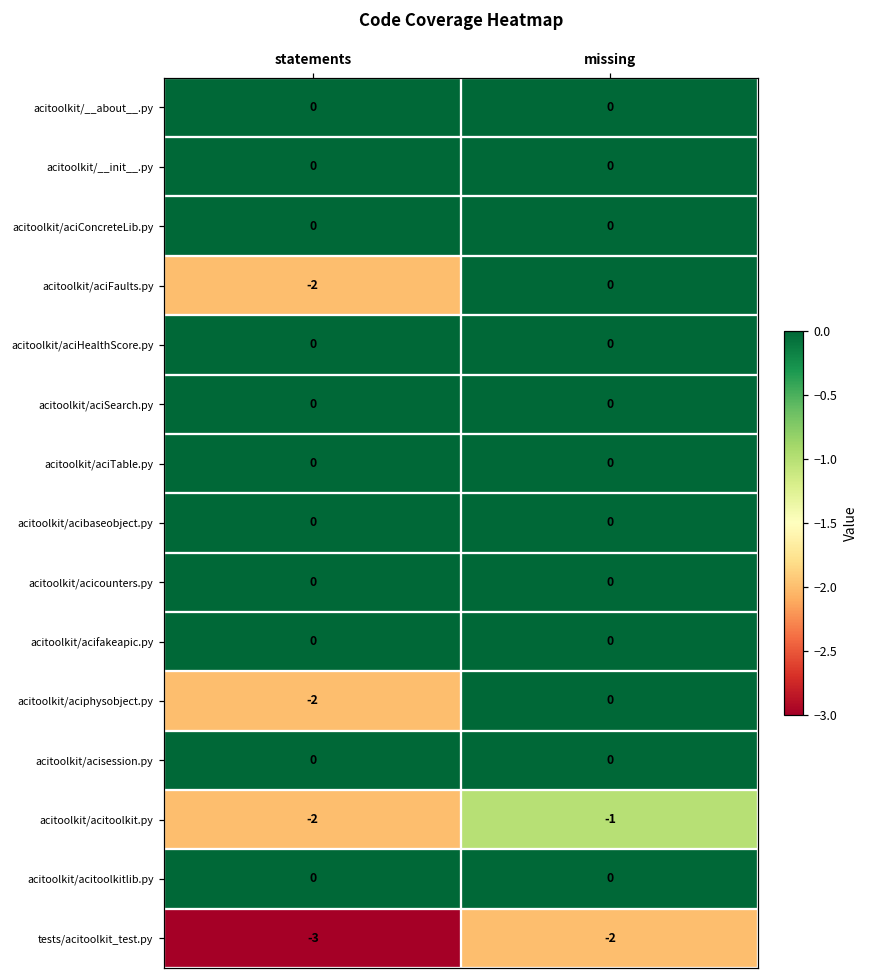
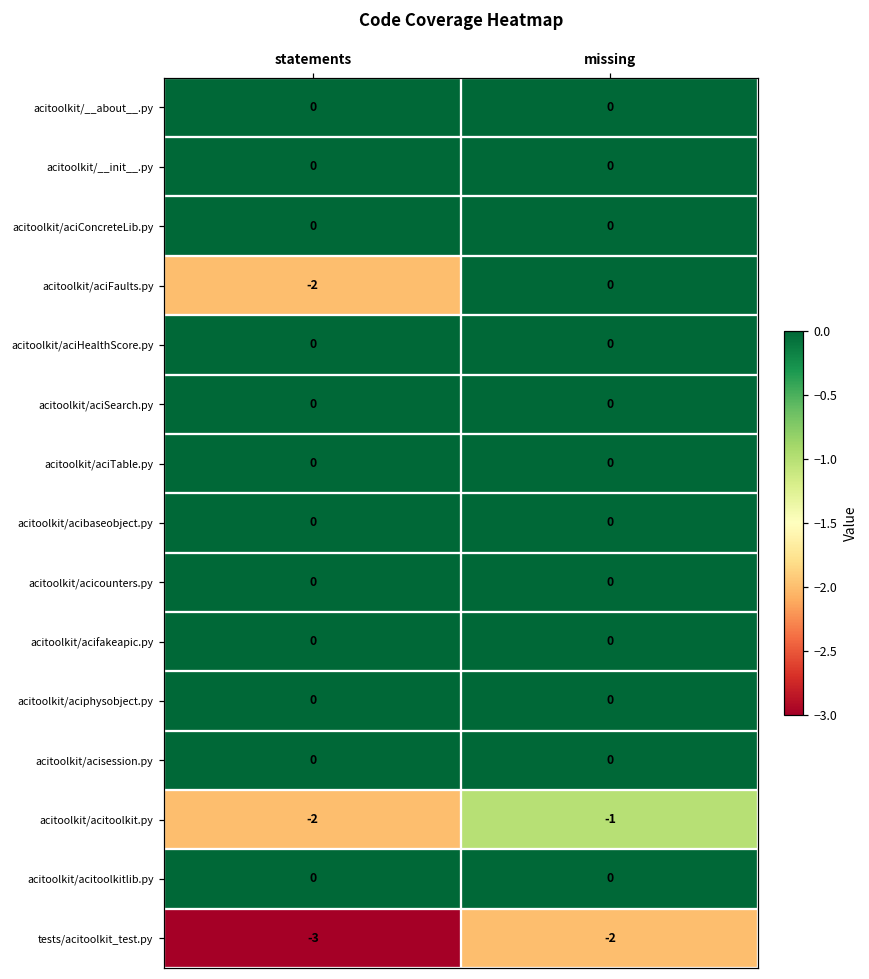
acitoolkit/aciphysobject.py, statements: -2 -> 0
